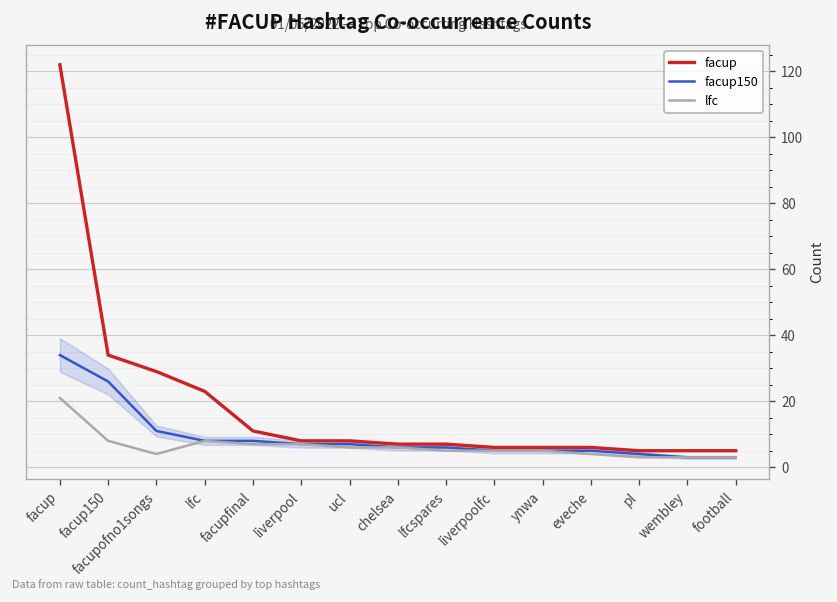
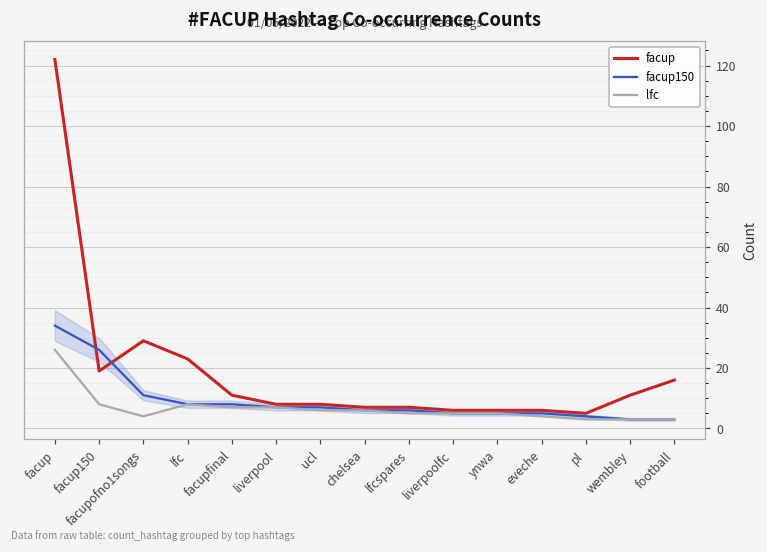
lfc, facup: 21 -> 26
facup, facup150: 34 -> 19
facup, wembley: 5 -> 11
facup, football: 5 -> 16
